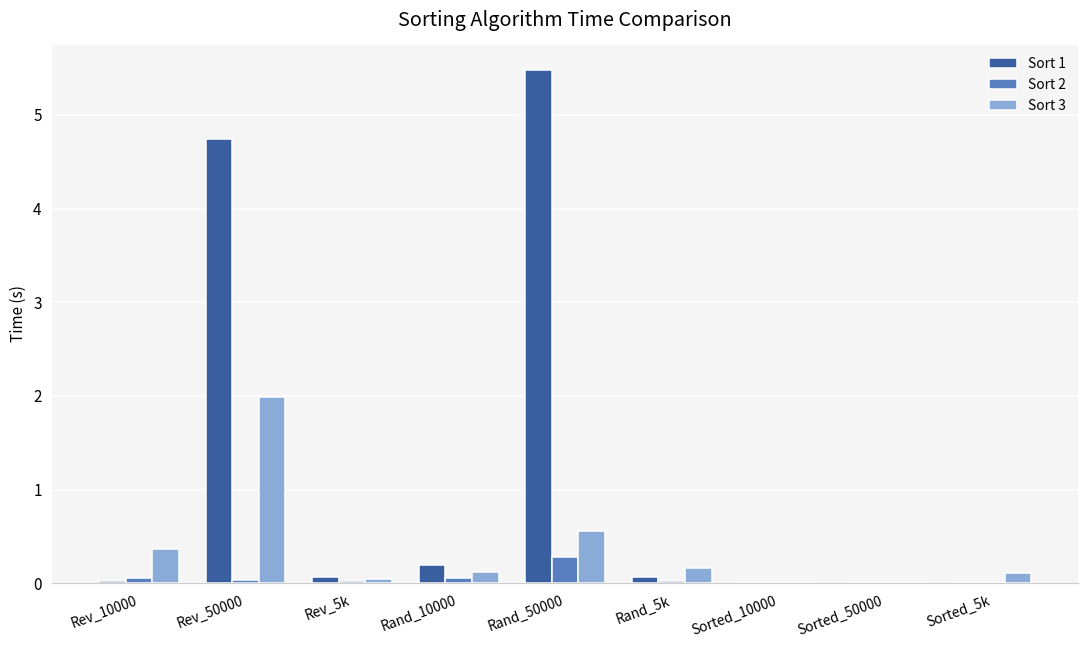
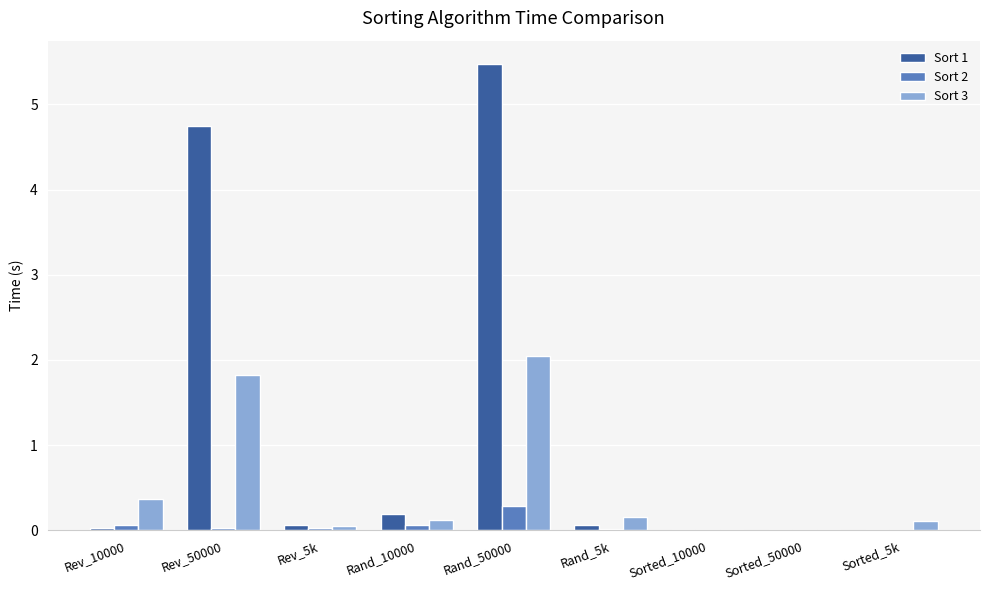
Sort 3, Rev_50000: 2.0 -> 1.8
Sort 3, Rand_50000: 0.6 -> 2.1
